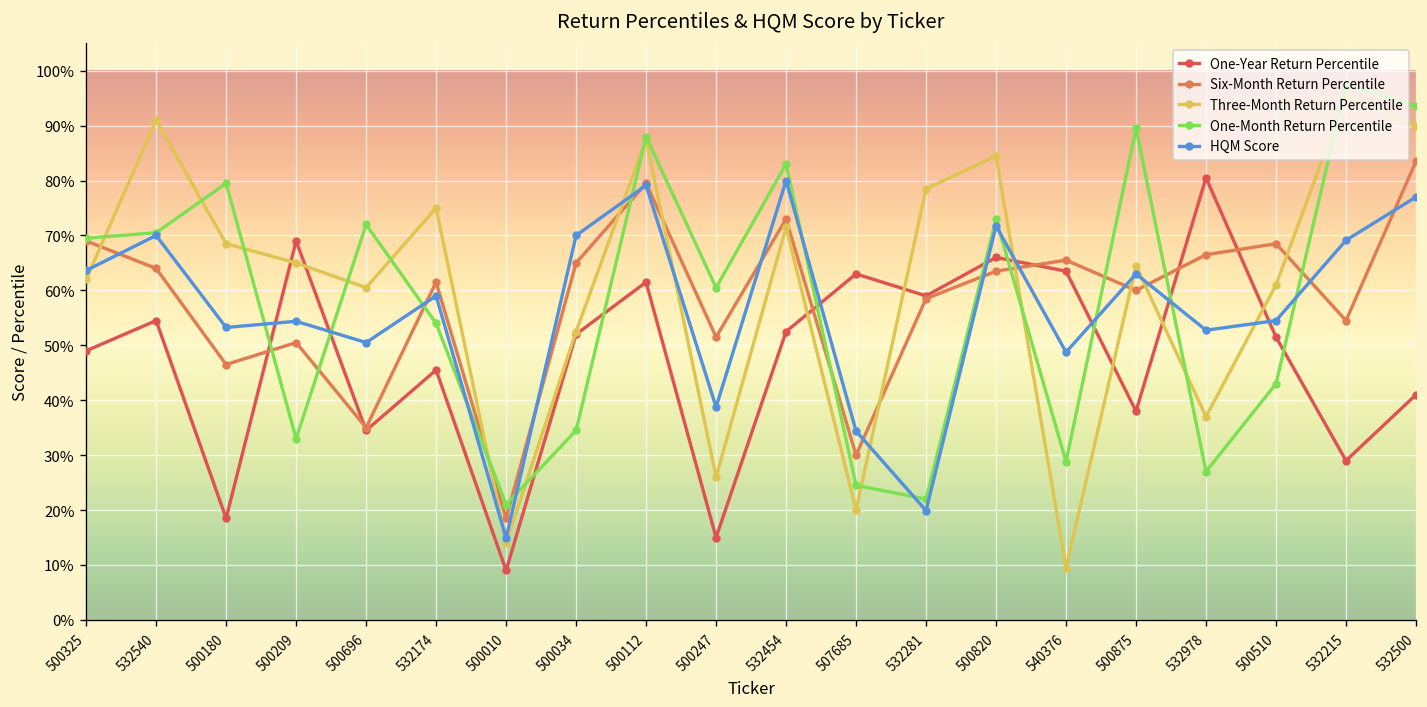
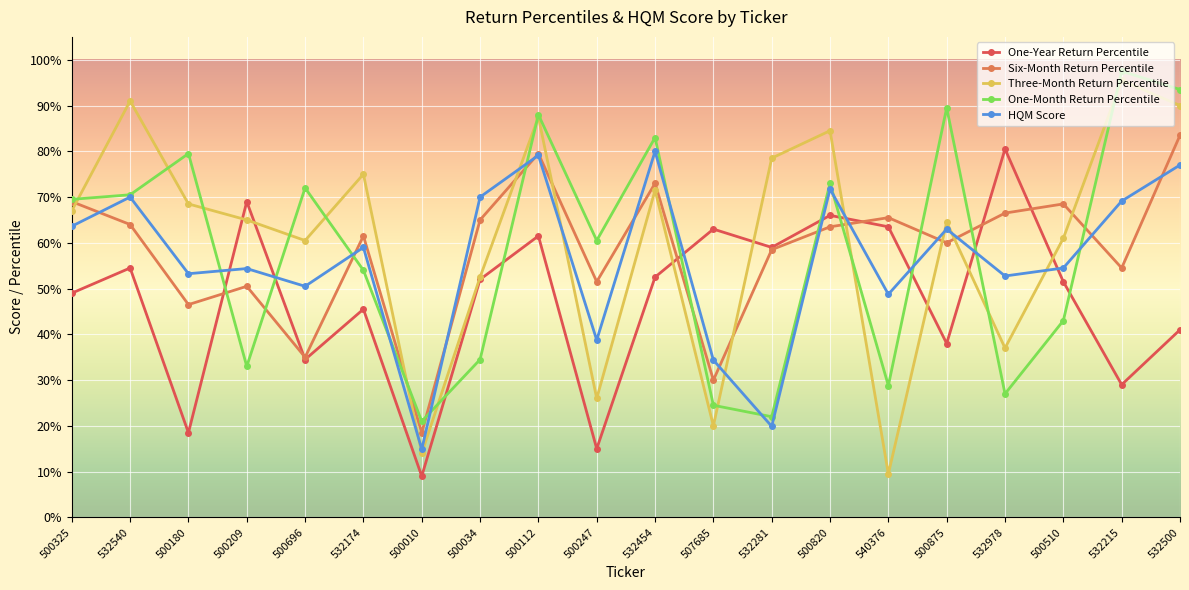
Three-Month Return Percentile, 500325: 62% -> 67%
